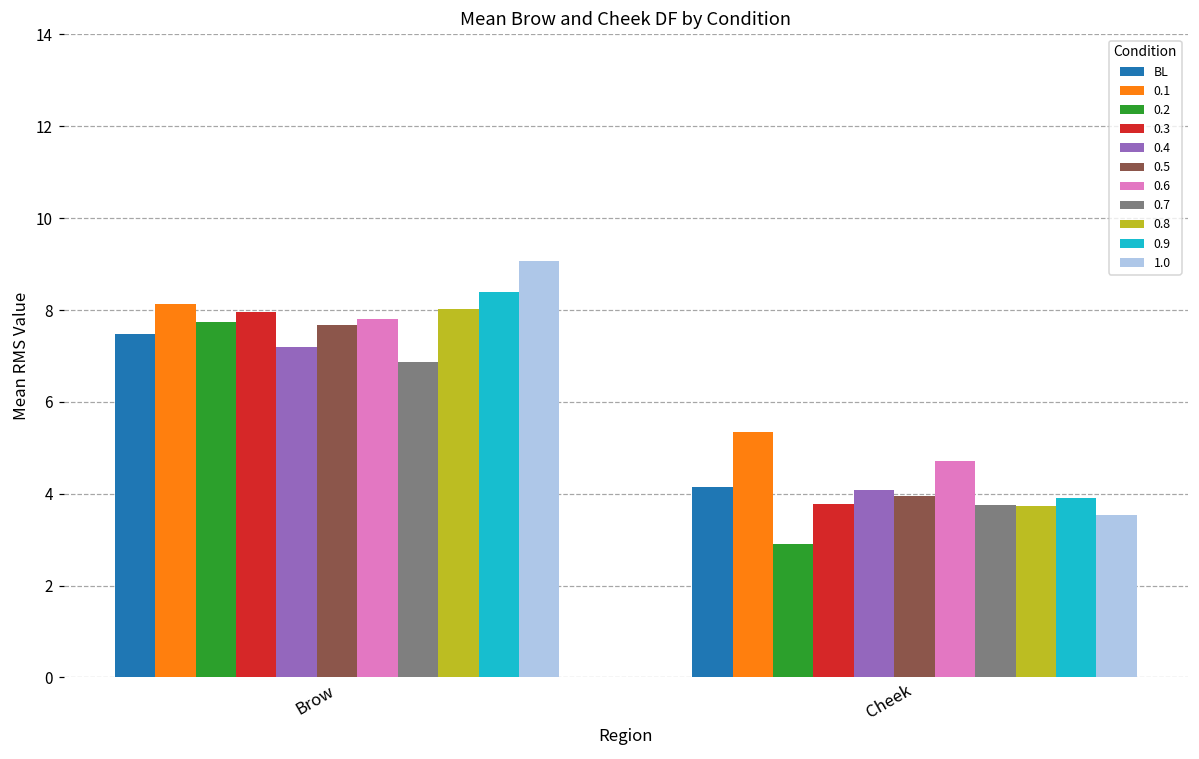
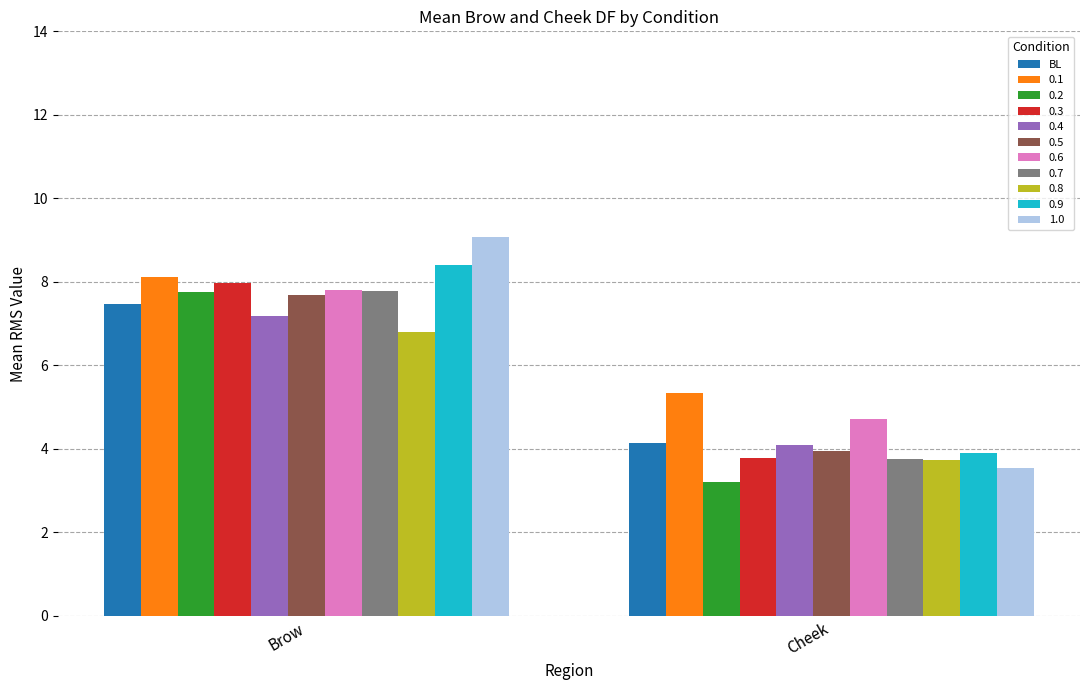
0.7, Brow: 6.9 -> 7.8
0.8, Brow: 8.0 -> 6.8
0.2, Cheek: 2.9 -> 3.2
